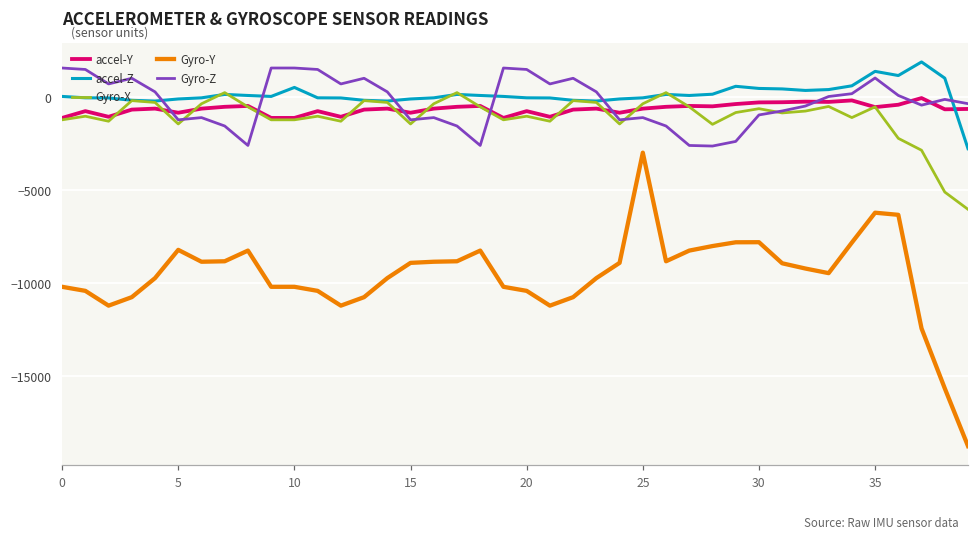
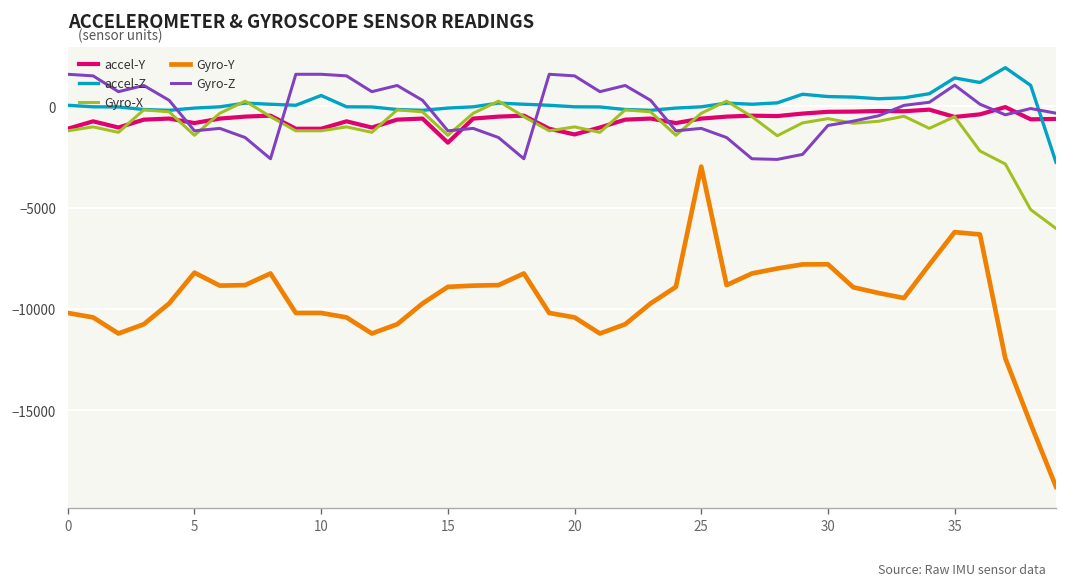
accel-Y, 15: -800 -> -1800
accel-Y, 20: -700 -> -1400
